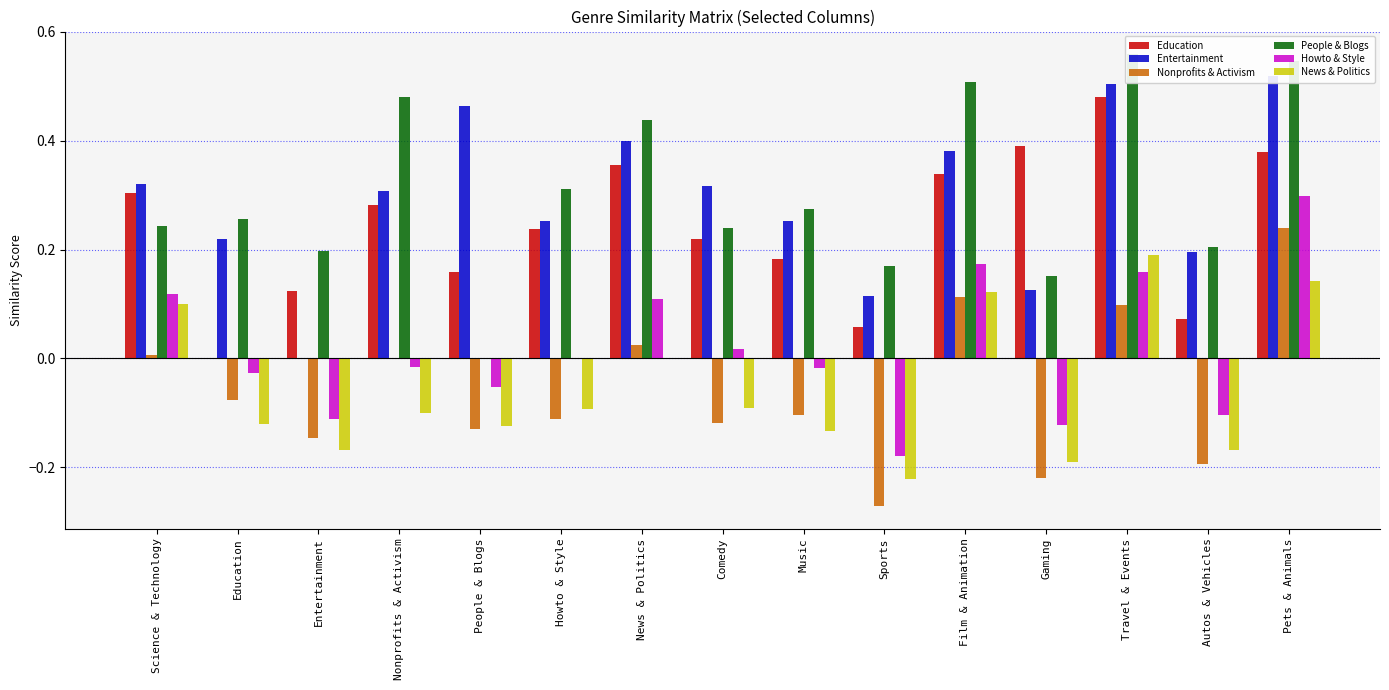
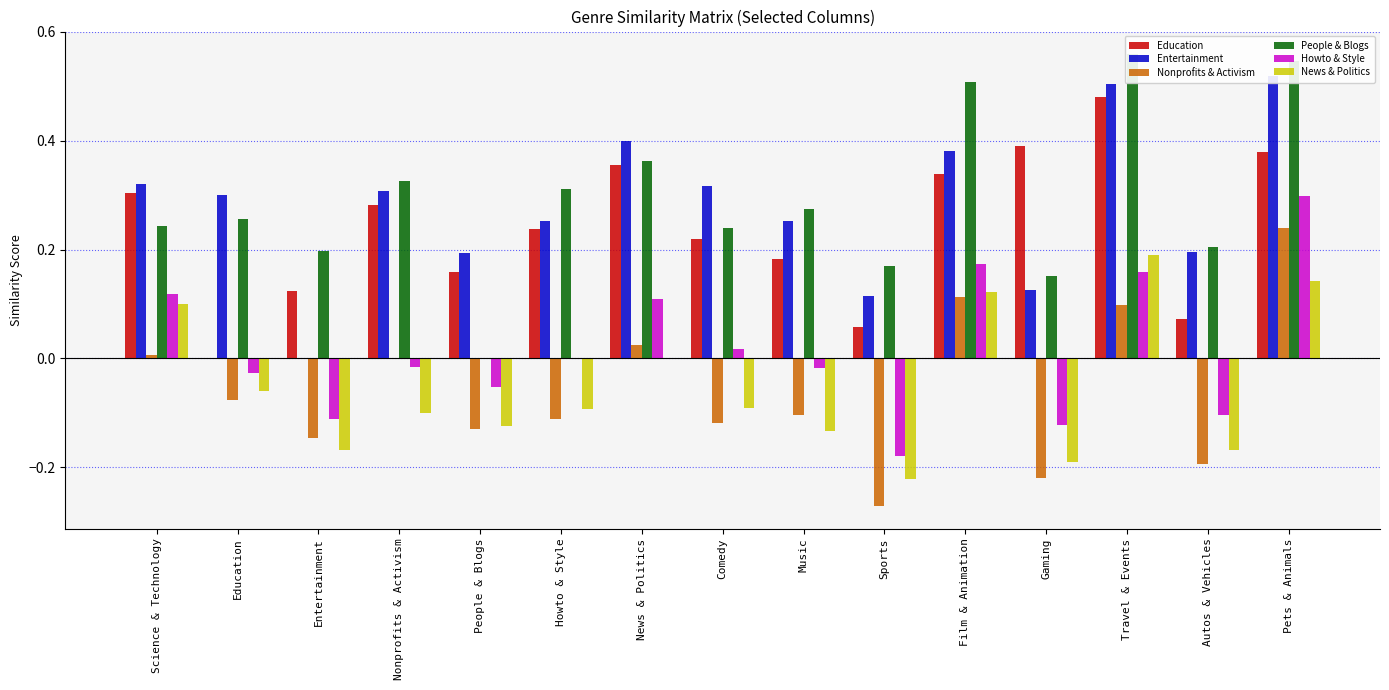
Entertainment, Education: 0.22 -> 0.30
News & Politics, Education: -0.12 -> -0.06
People & Blogs, Nonprofits & Activism: 0.48 -> 0.33
Entertainment, People & Blogs: 0.46 -> 0.19
People & Blogs, News & Politics: 0.44 -> 0.36
